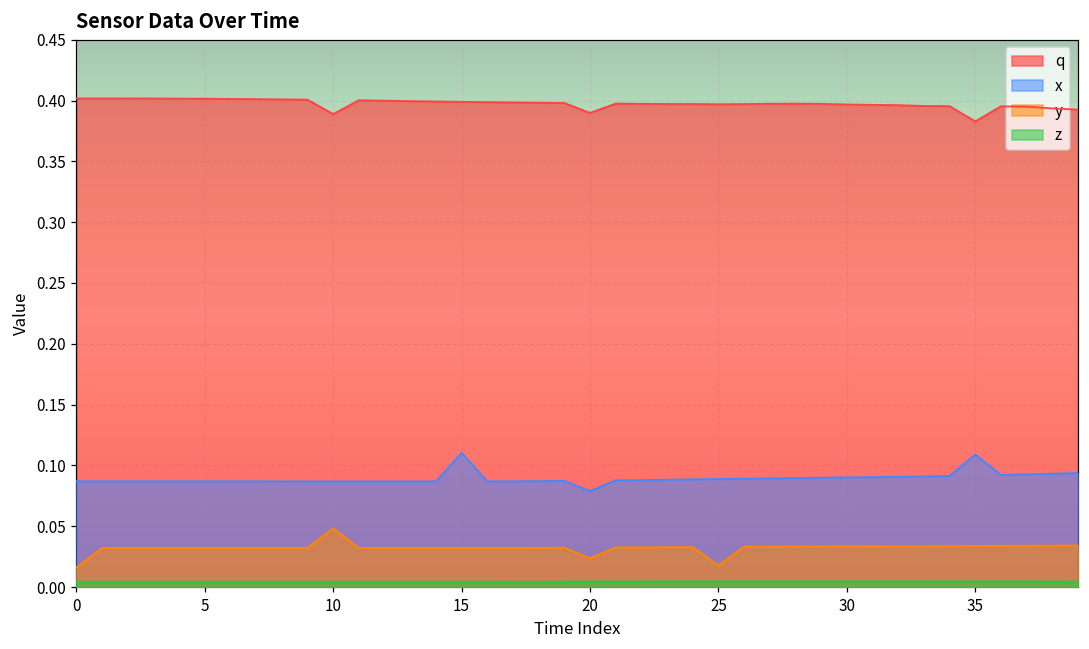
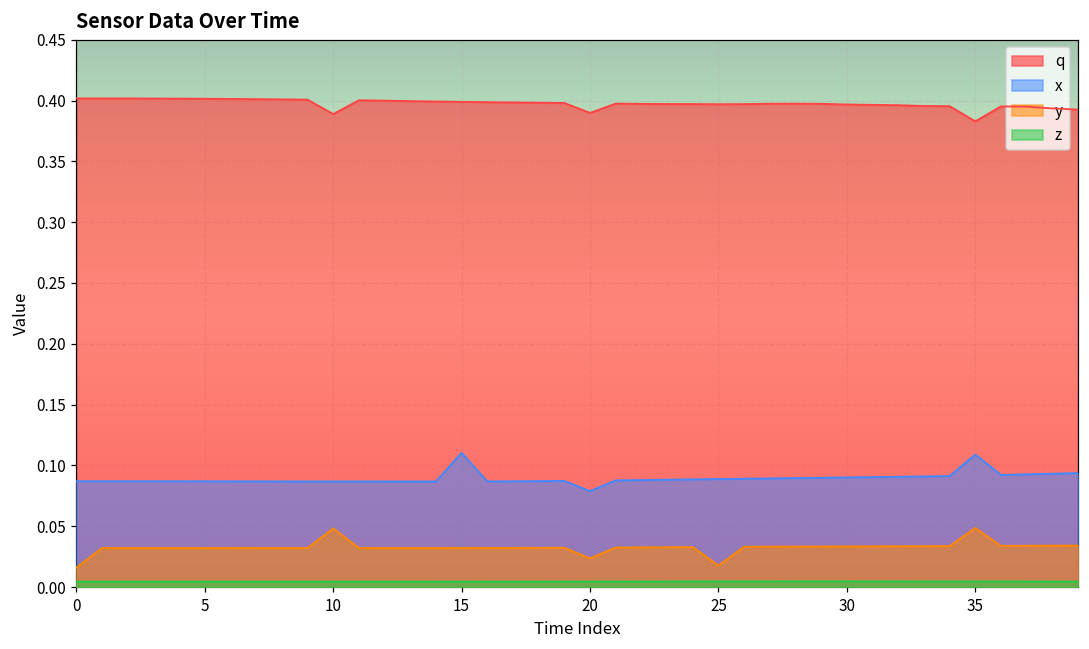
y, 35: 0.034 -> 0.049
